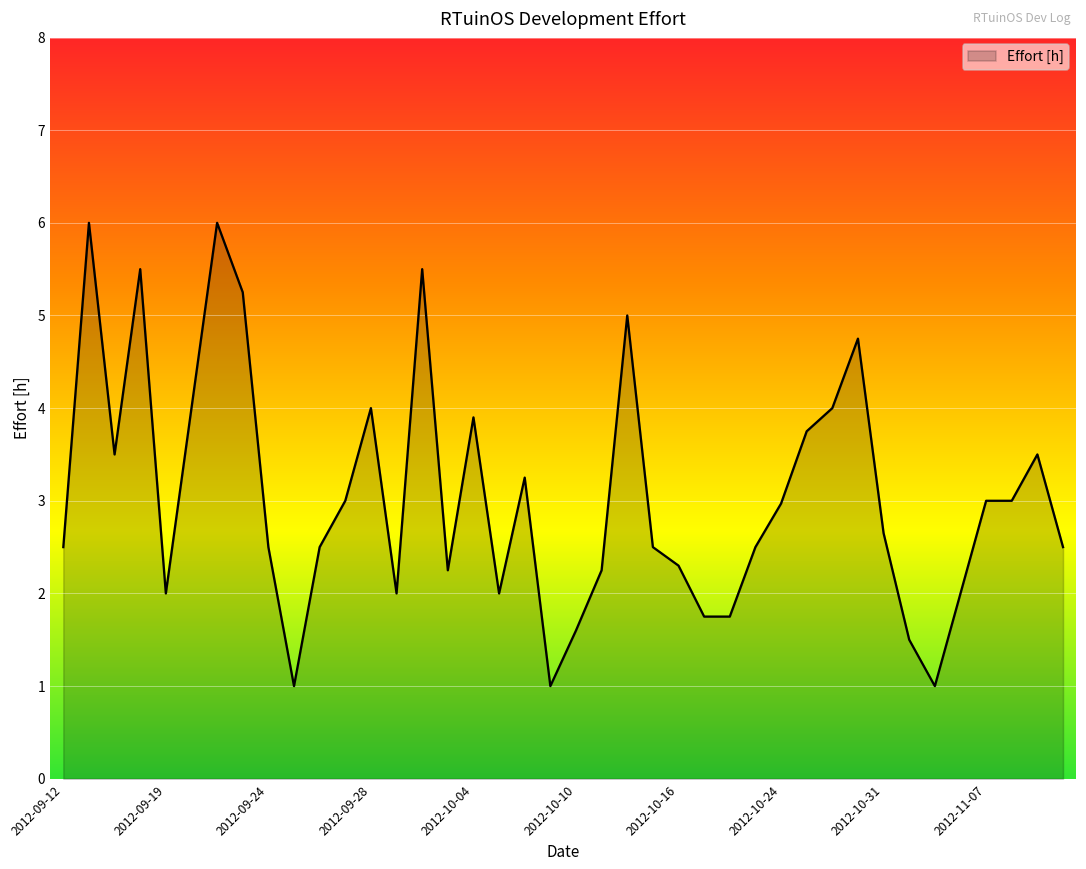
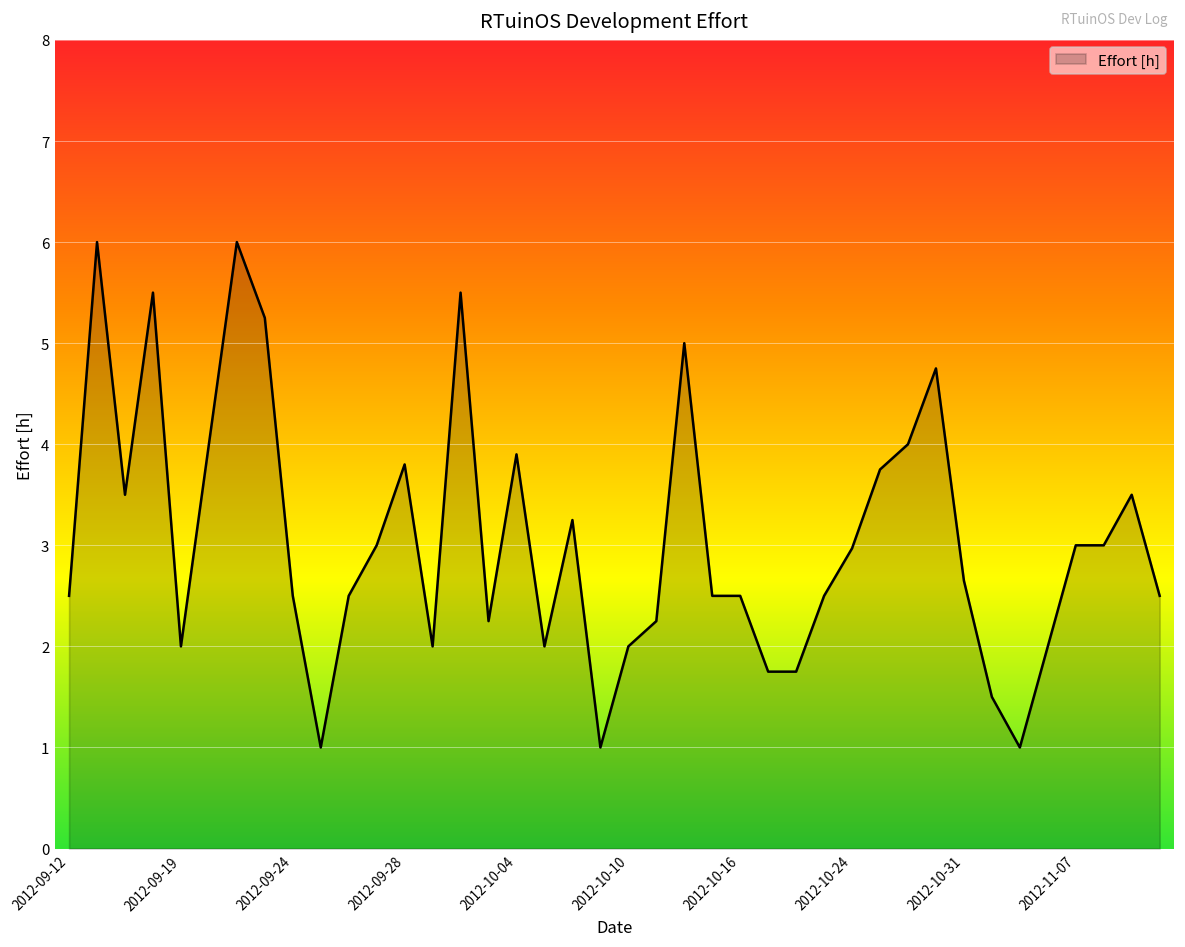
2012-09-28: 4.0 -> 3.8
2012-10-10: 1.6 -> 2.0
2012-10-16: 2.3 -> 2.5
